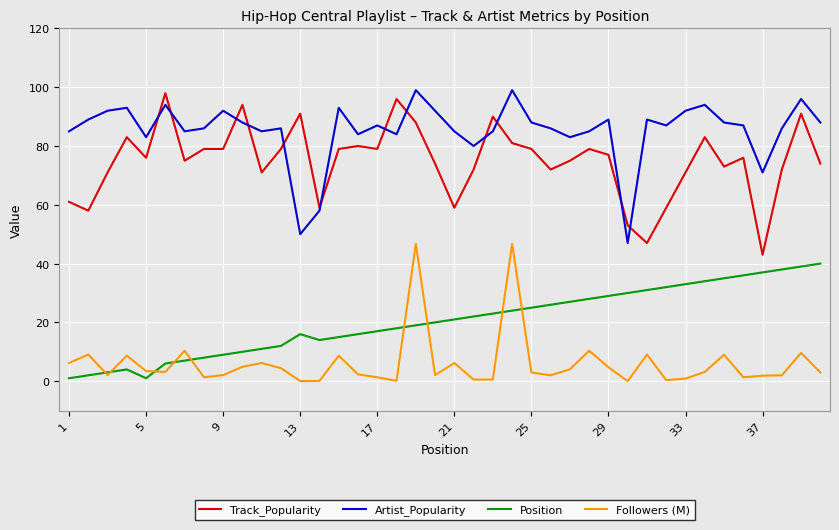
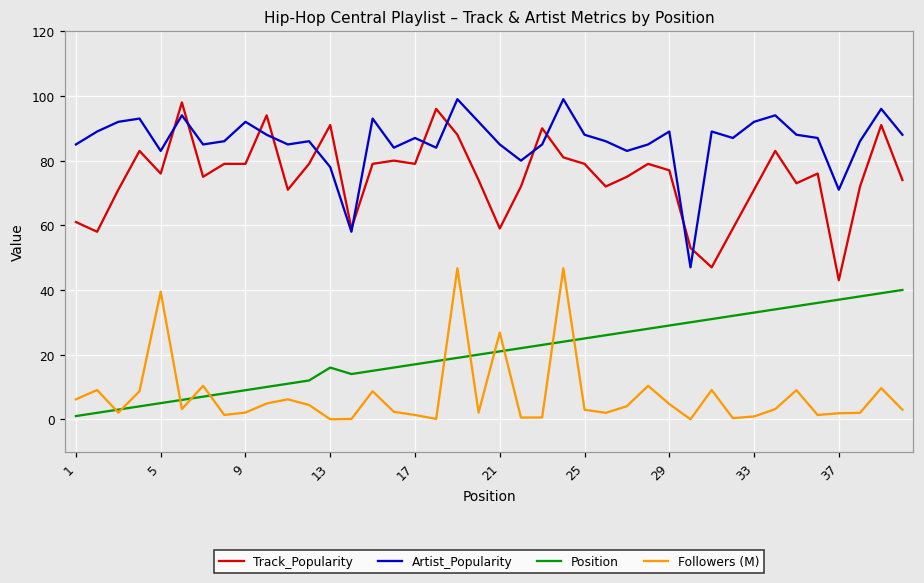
Position, 5: 1 -> 5
Followers (M), 5: 3 -> 39
Artist_Popularity, 13: 50 -> 78
Followers (M), 21: 6 -> 27
